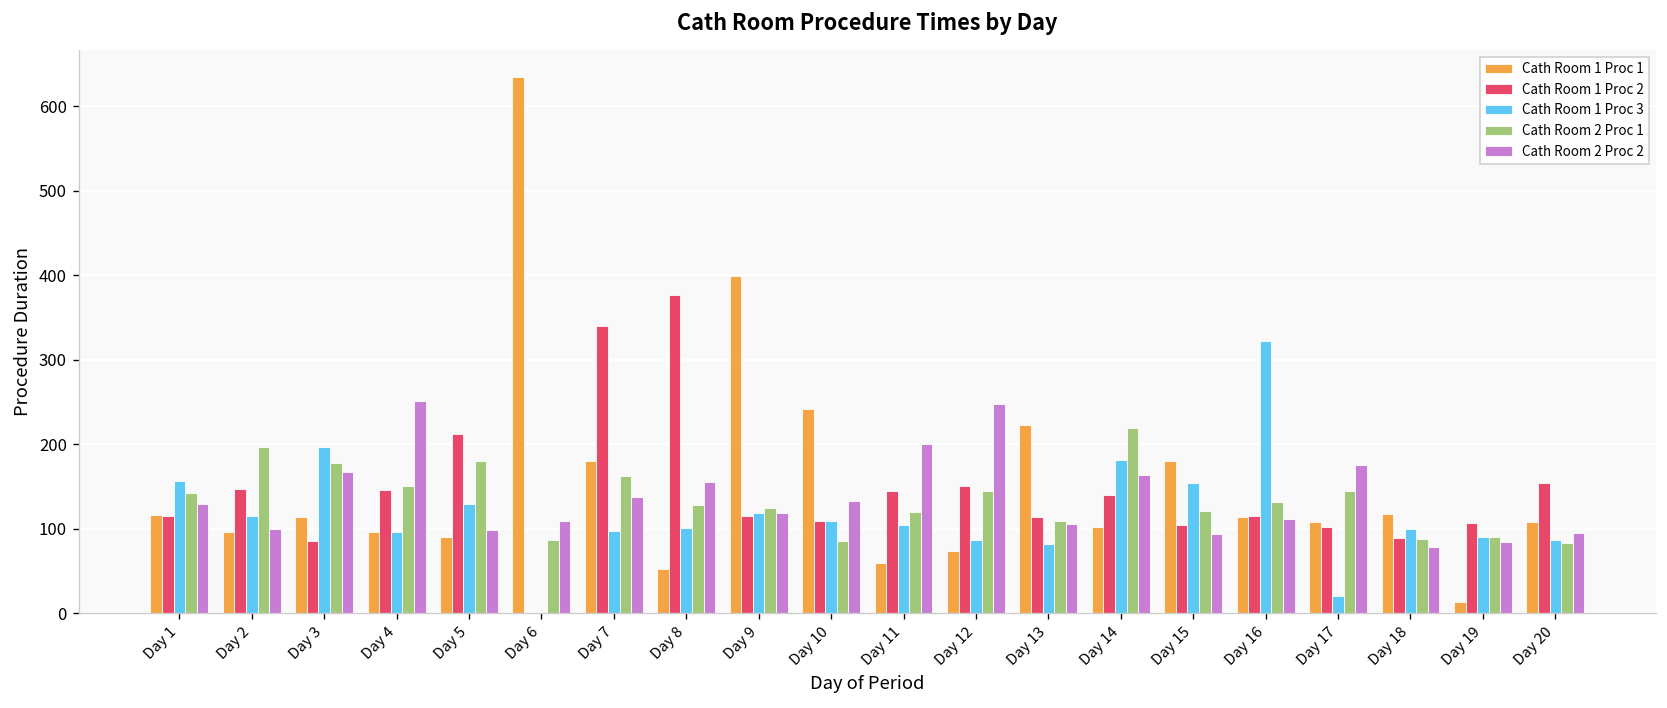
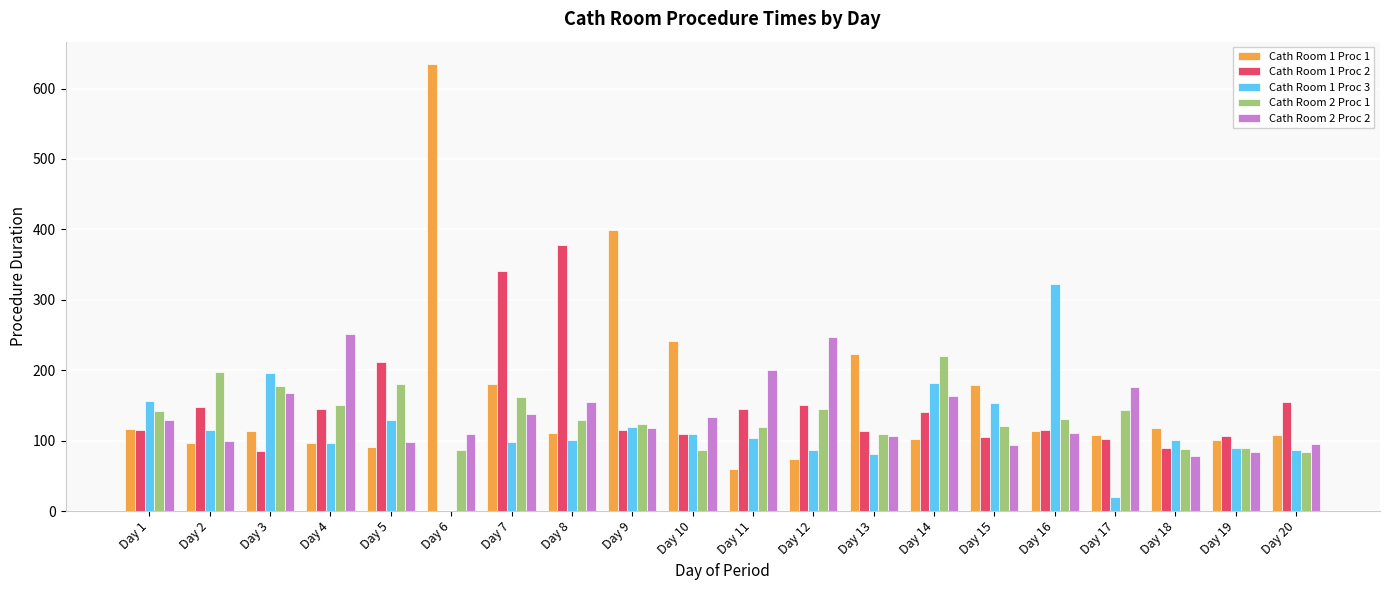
Cath Room 1 Proc 1, Day 8: 50 -> 110
Cath Room 1 Proc 1, Day 19: 10 -> 100
